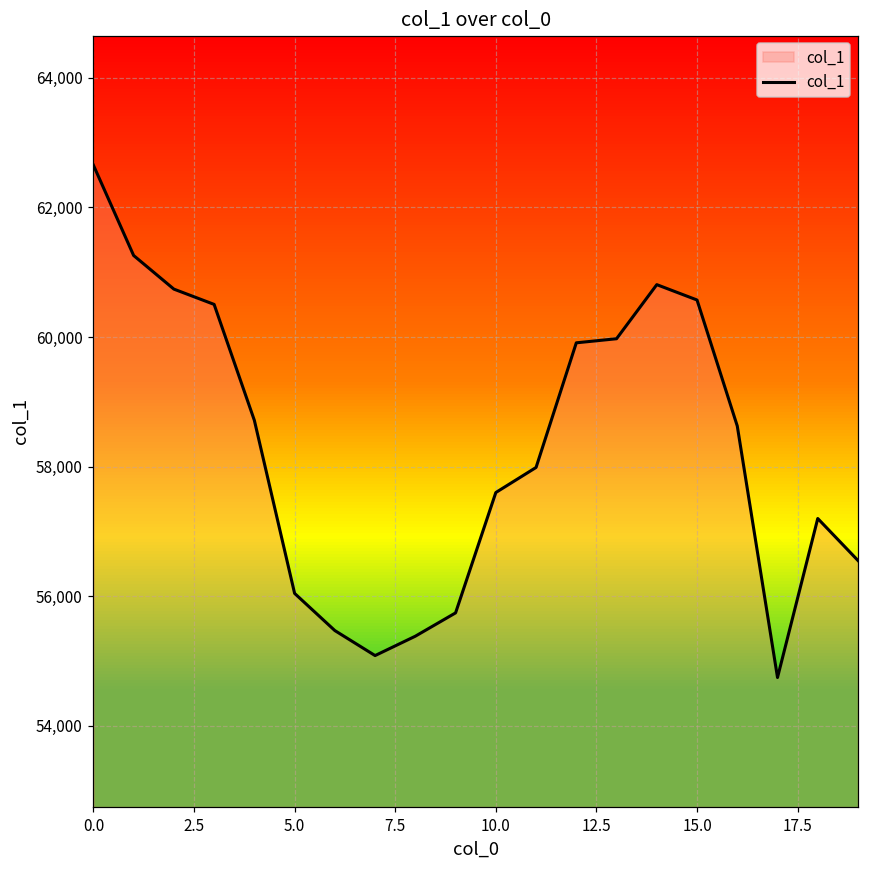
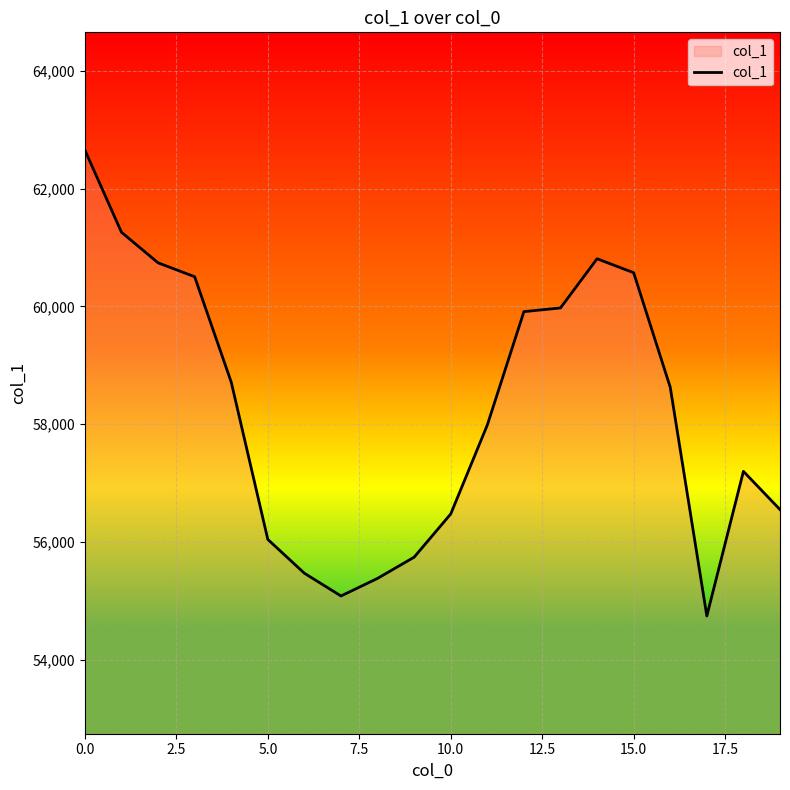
10.0: 57,600 -> 56,500
